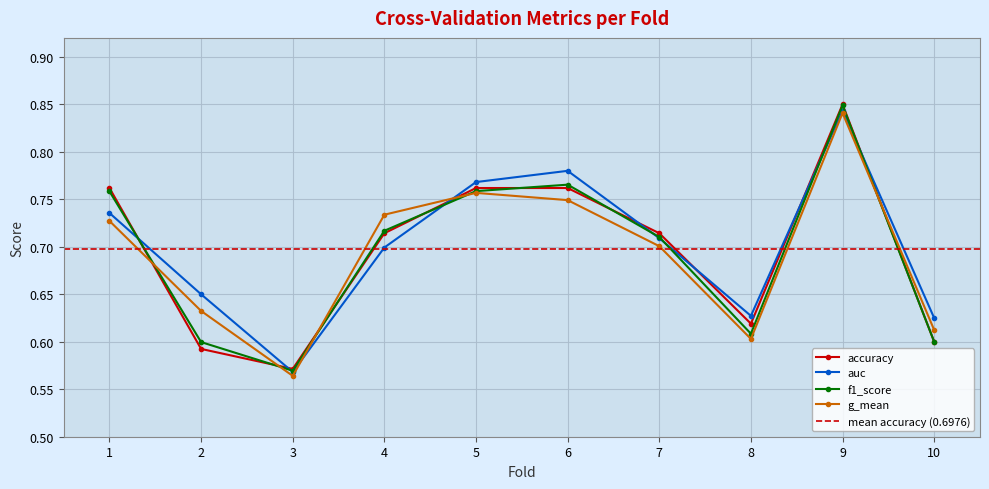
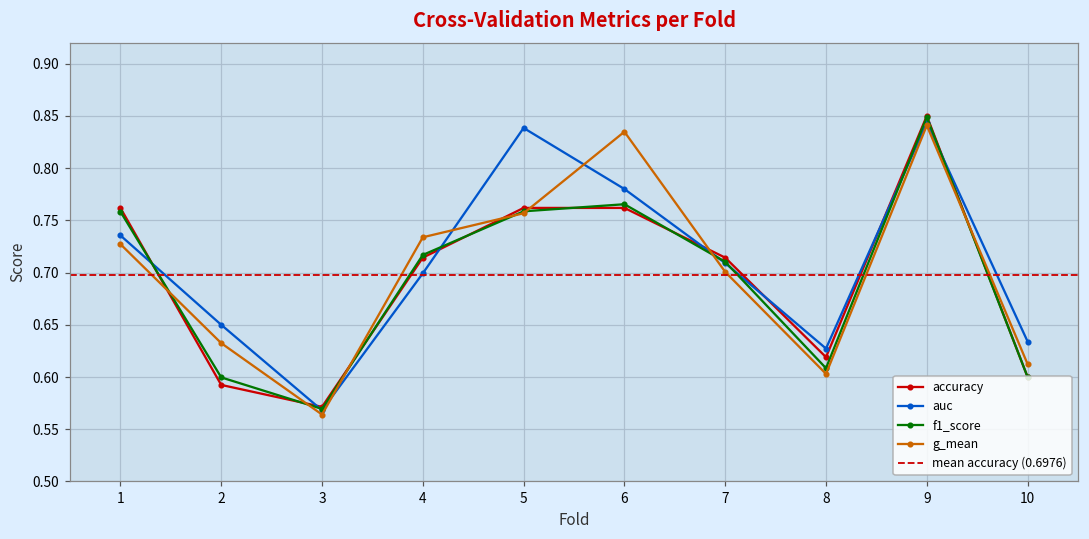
auc, 5: 0.77 -> 0.84
g_mean, 6: 0.75 -> 0.83
auc, 10: 0.625 -> 0.634
